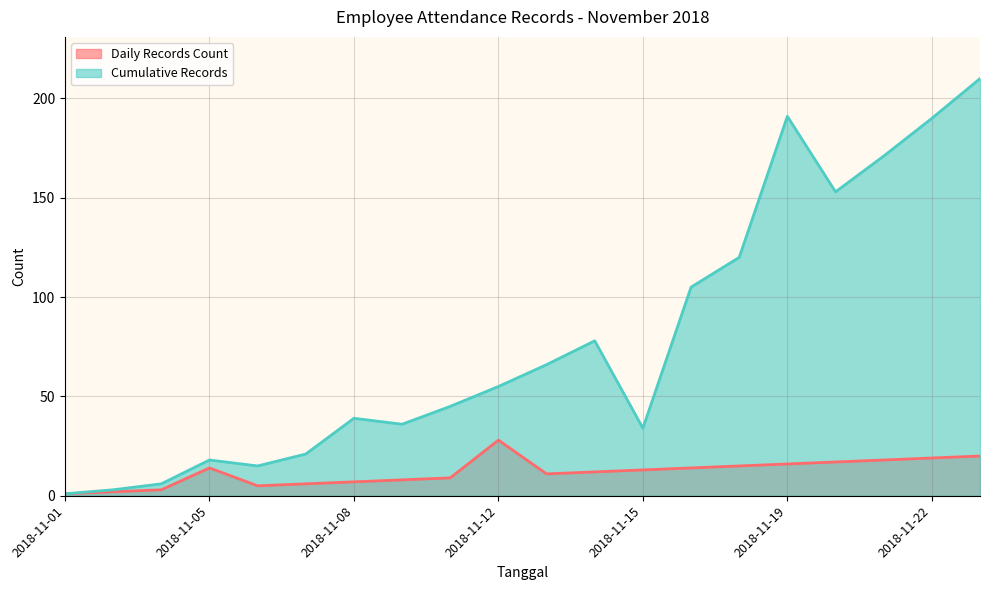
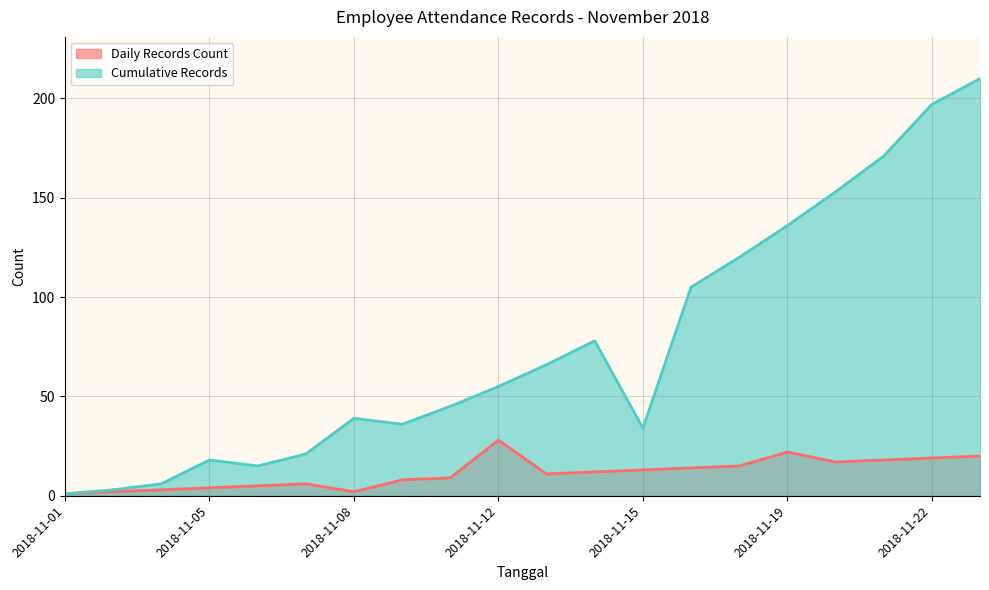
Daily Records Count, 2018-11-05: 14 -> 4
Daily Records Count, 2018-11-08: 7 -> 2
Daily Records Count, 2018-11-19: 16 -> 22
Cumulative Records, 2018-11-19: 191 -> 136
Cumulative Records, 2018-11-22: 190 -> 197
